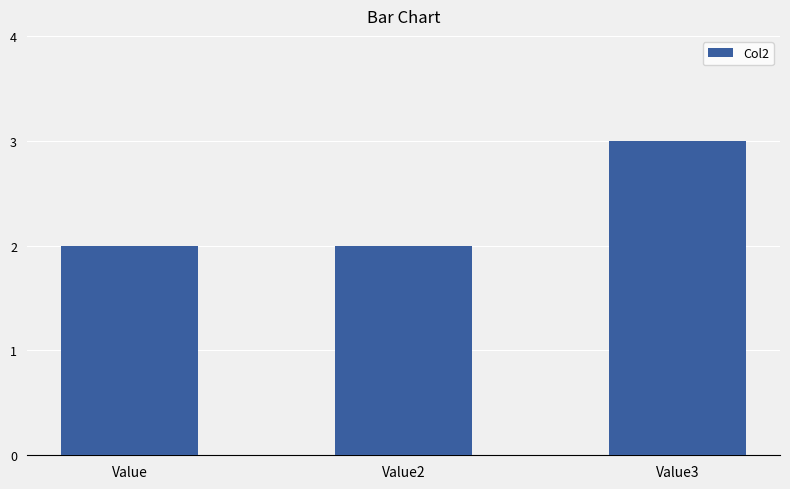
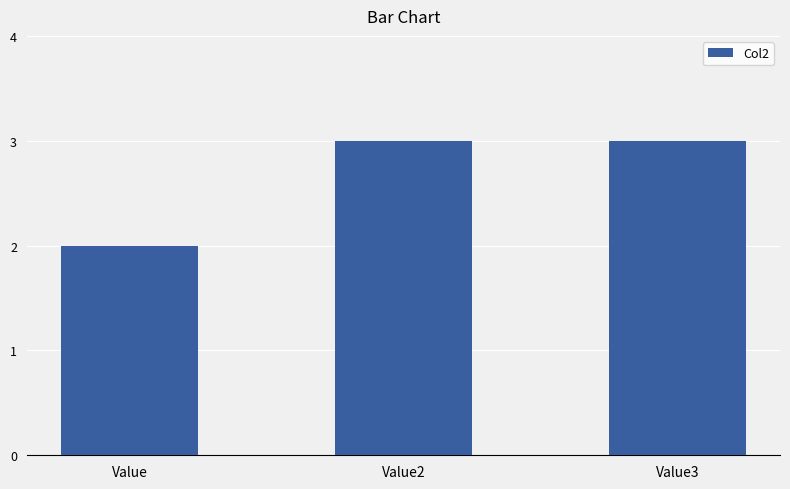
Value2: 2 -> 3
